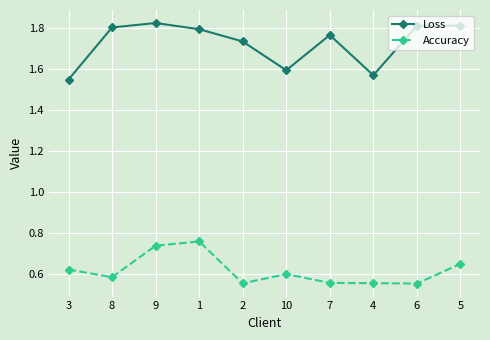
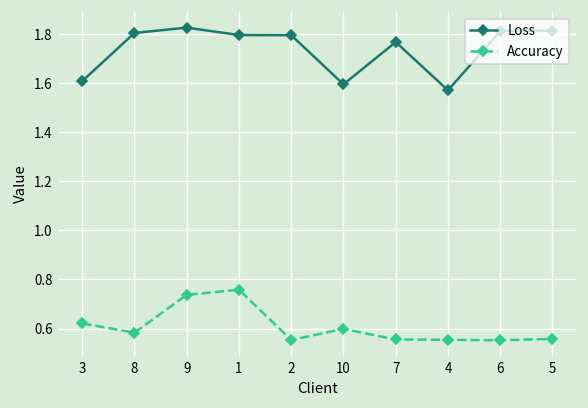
Loss, 3: 1.55 -> 1.61
Loss, 2: 1.74 -> 1.80
Accuracy, 5: 0.65 -> 0.56
